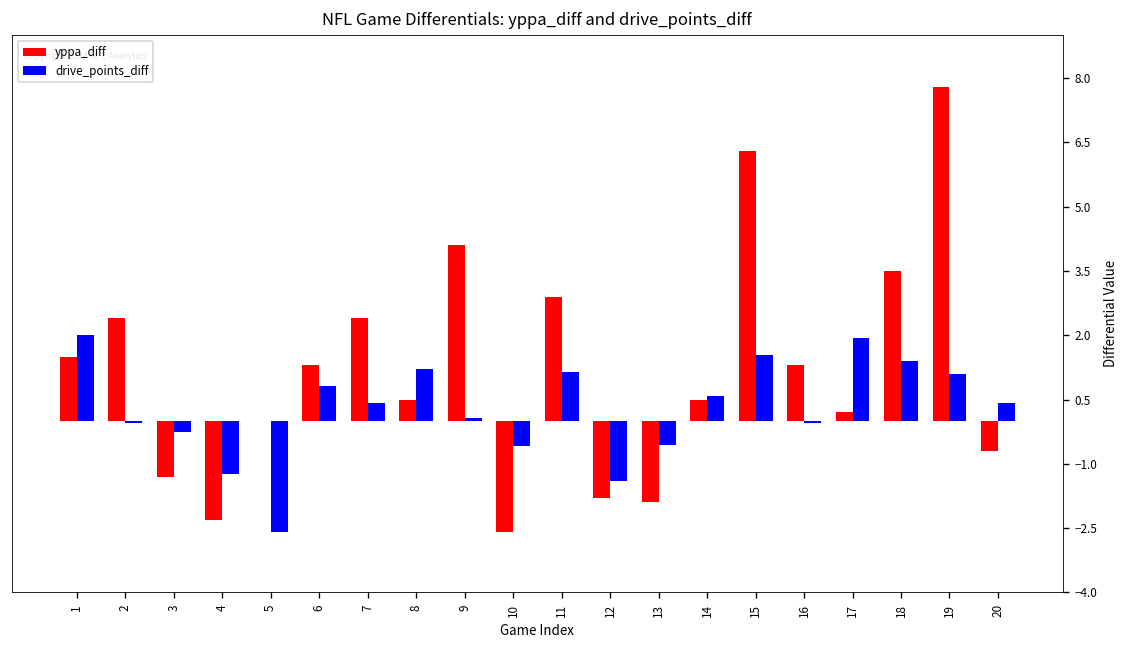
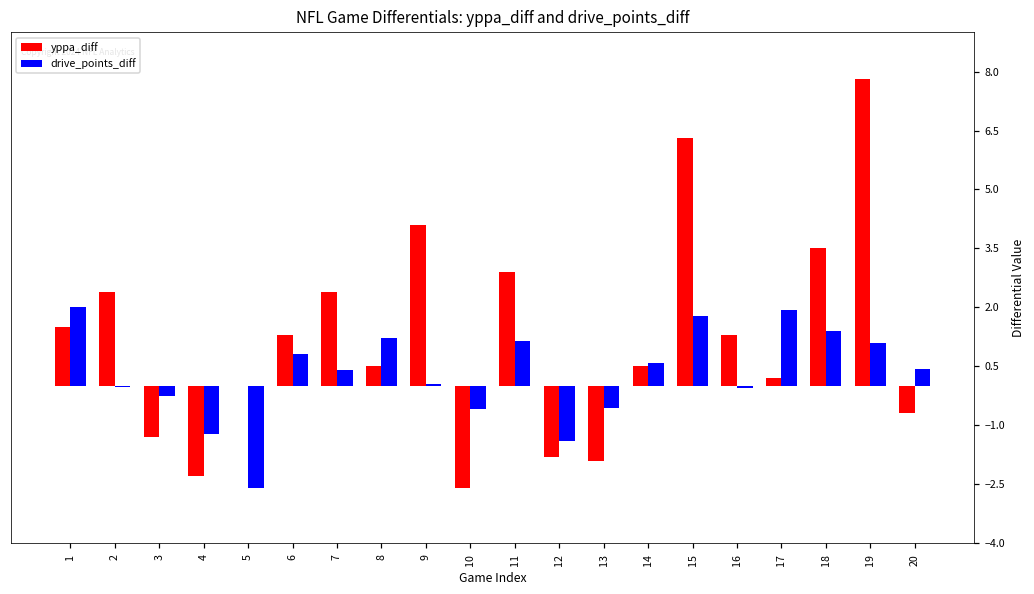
drive_points_diff, 15: 1.6 -> 1.8
